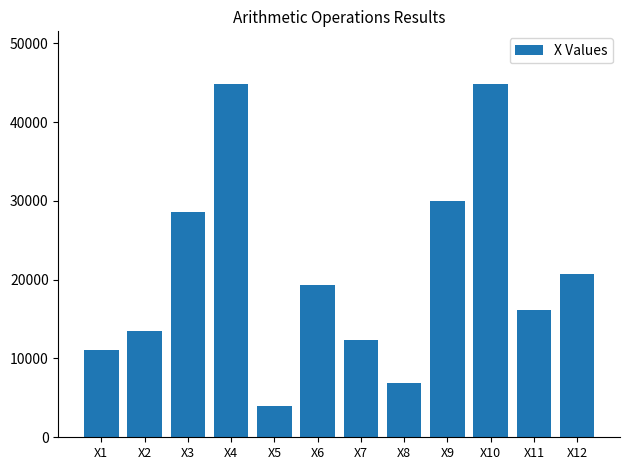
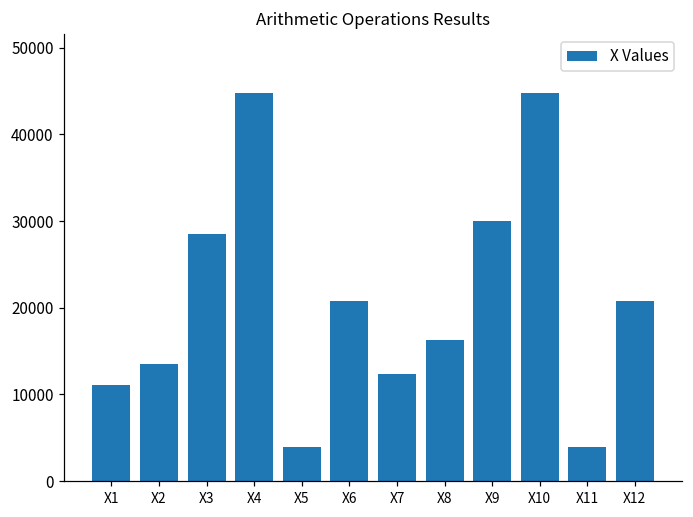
X6: 19000 -> 21000
X8: 7000 -> 16000
X11: 16000 -> 4000
